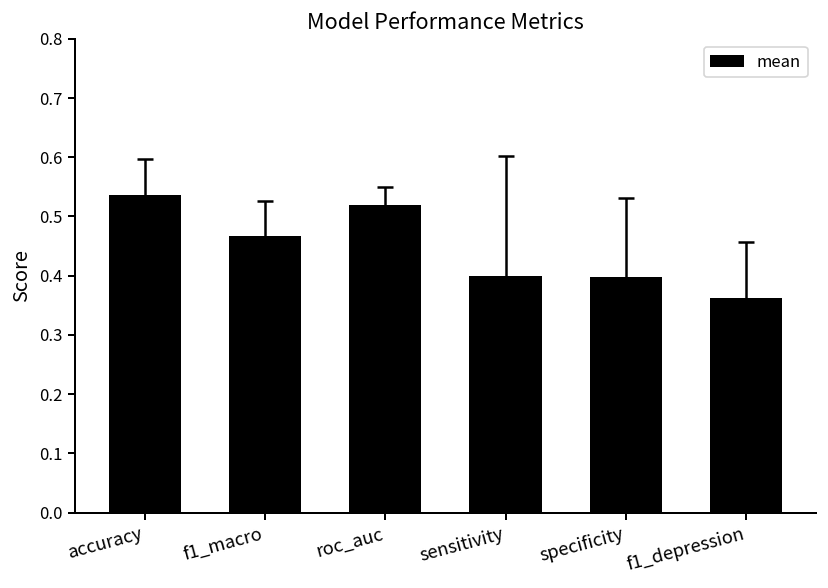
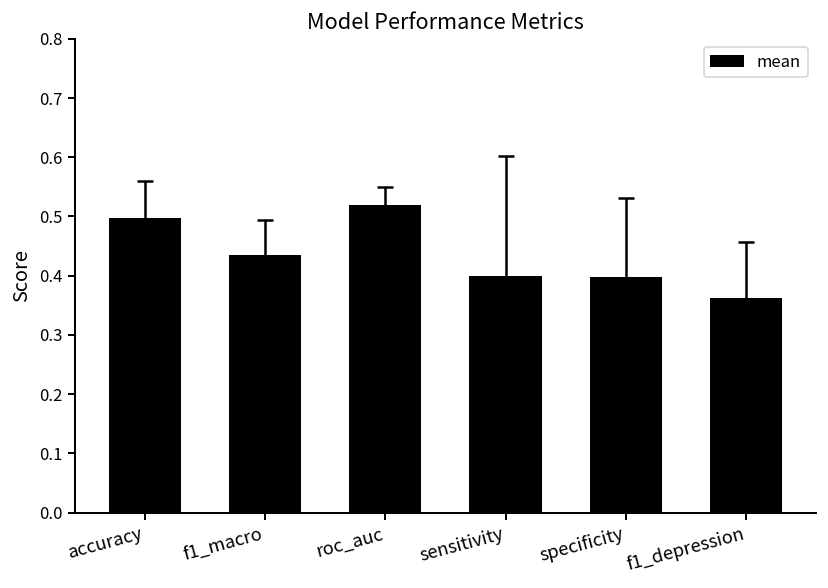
mean, accuracy: 0.54 -> 0.50
mean, f1_macro: 0.47 -> 0.44
